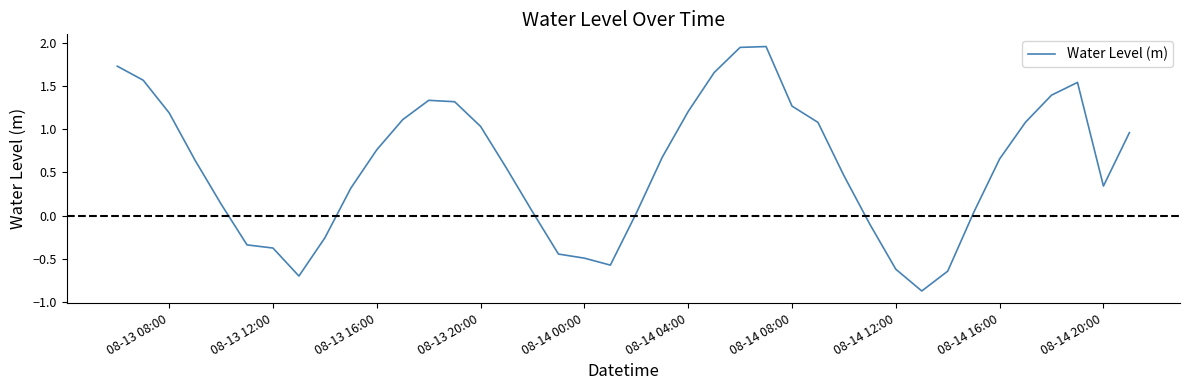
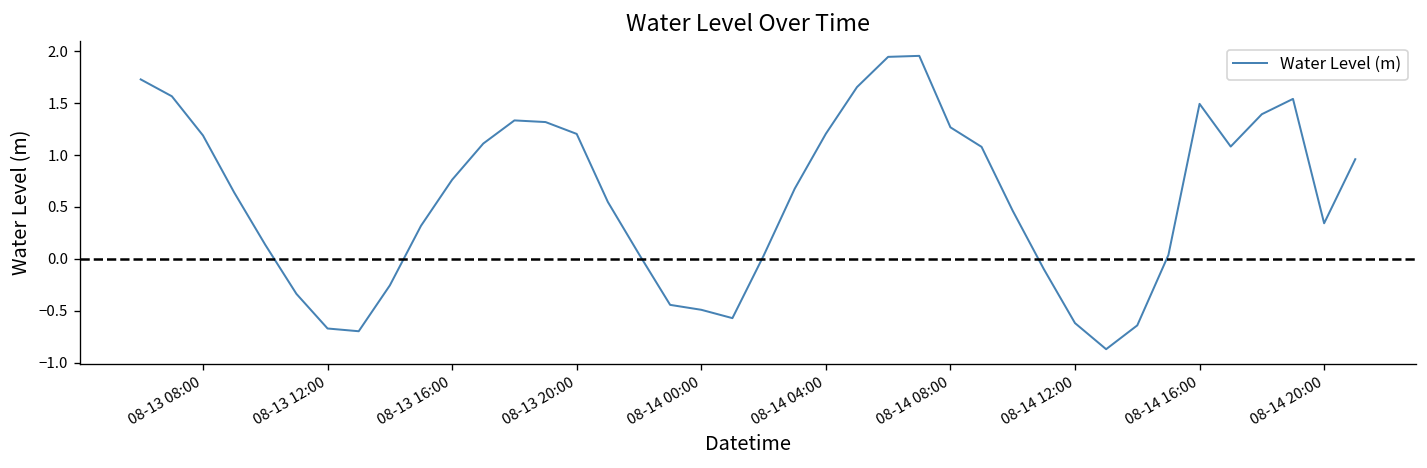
08-13 12:00: -0.4 -> -0.7
08-13 20:00: 1.0 -> 1.2
08-14 16:00: 0.7 -> 1.5
